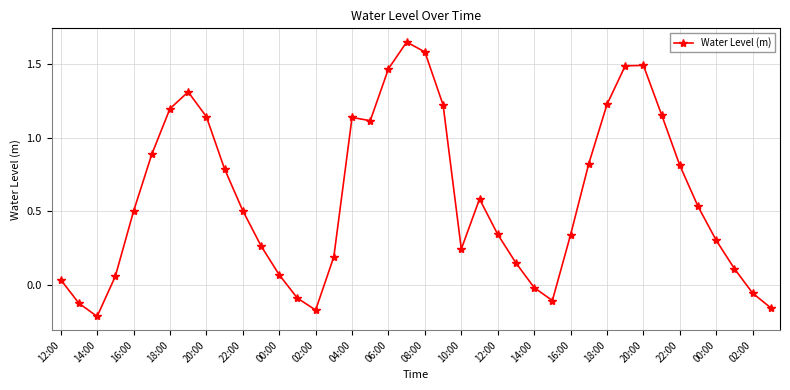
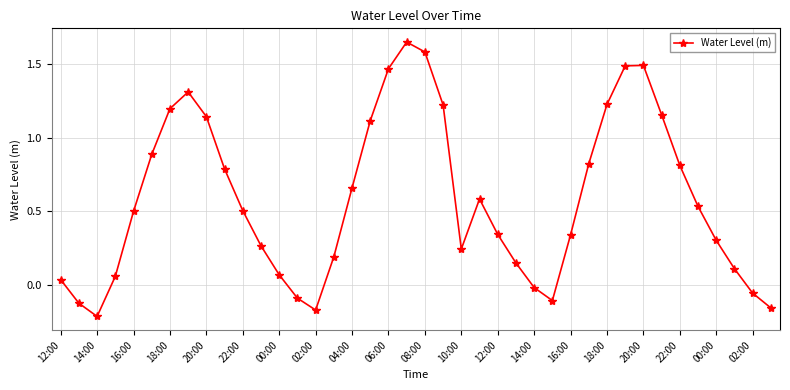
04:00: 1.14 -> 0.66
